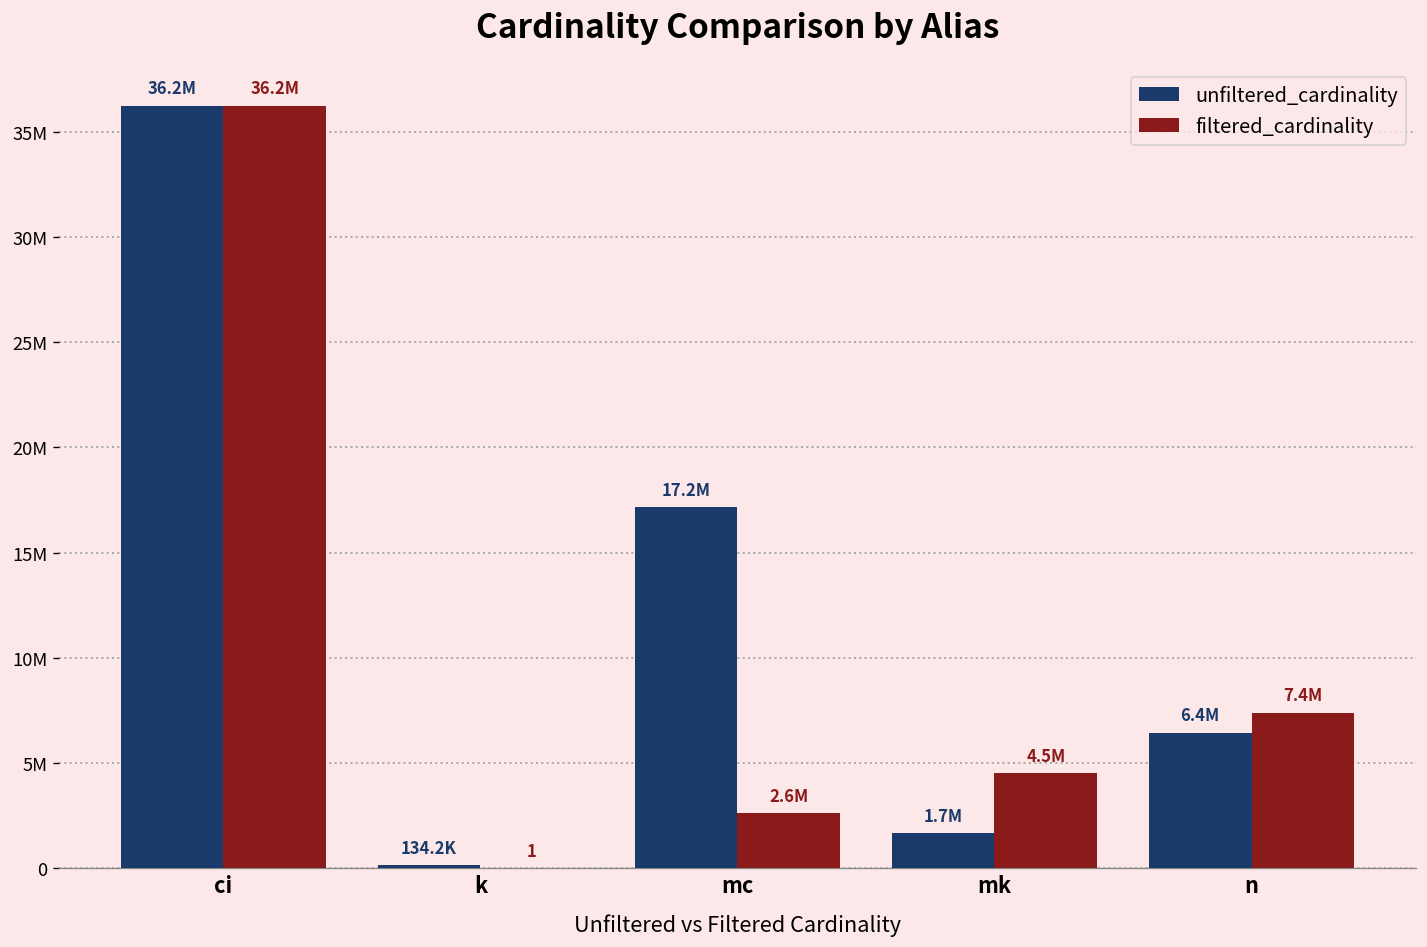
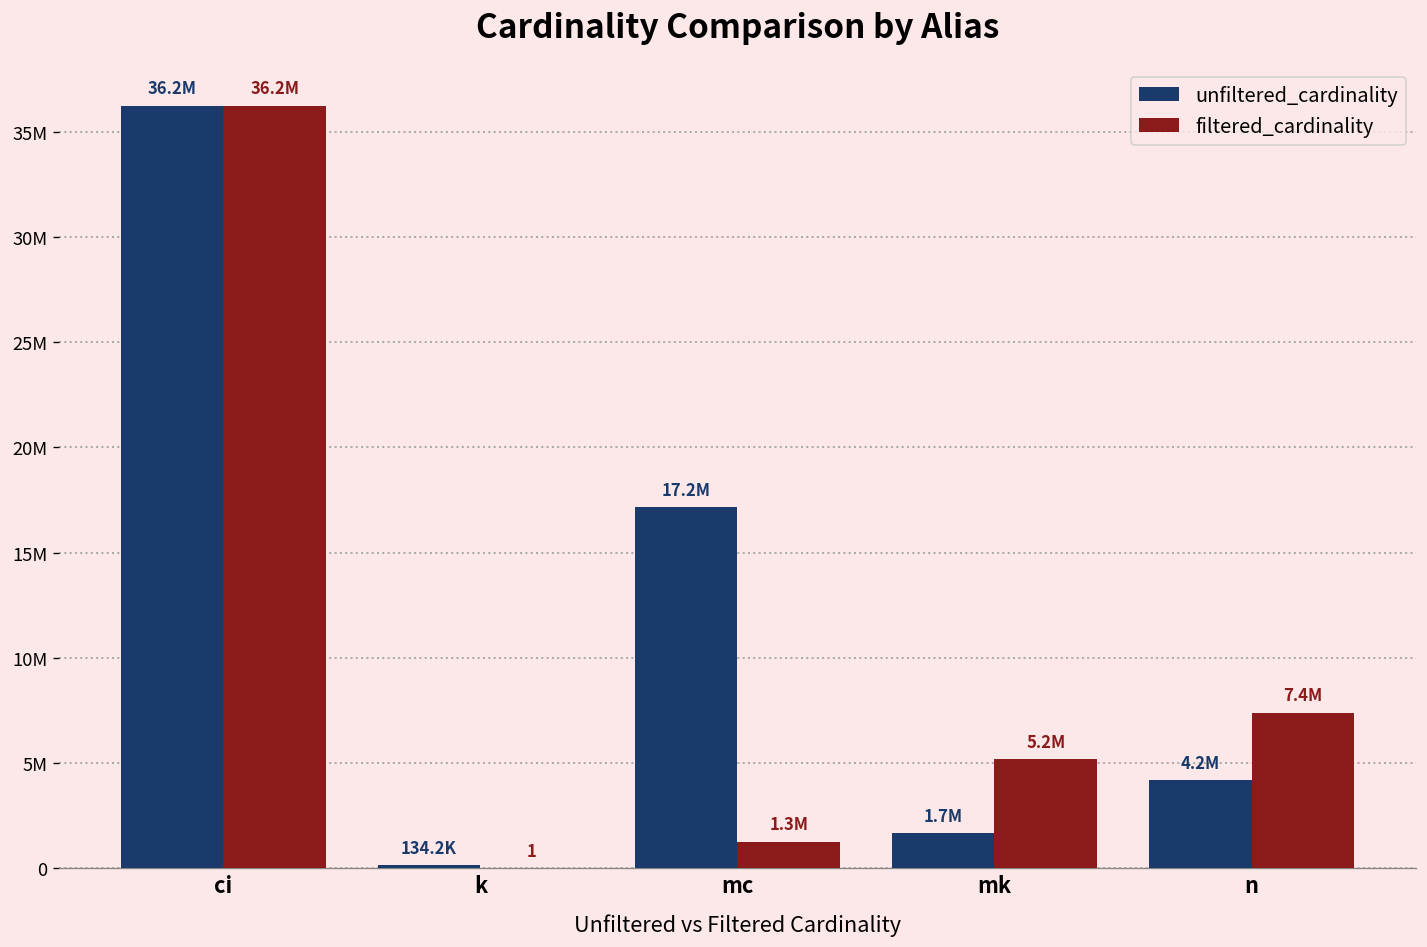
filtered_cardinality, mc: 2.6M -> 1.3M
filtered_cardinality, mk: 4.5M -> 5.2M
unfiltered_cardinality, n: 6.4M -> 4.2M
